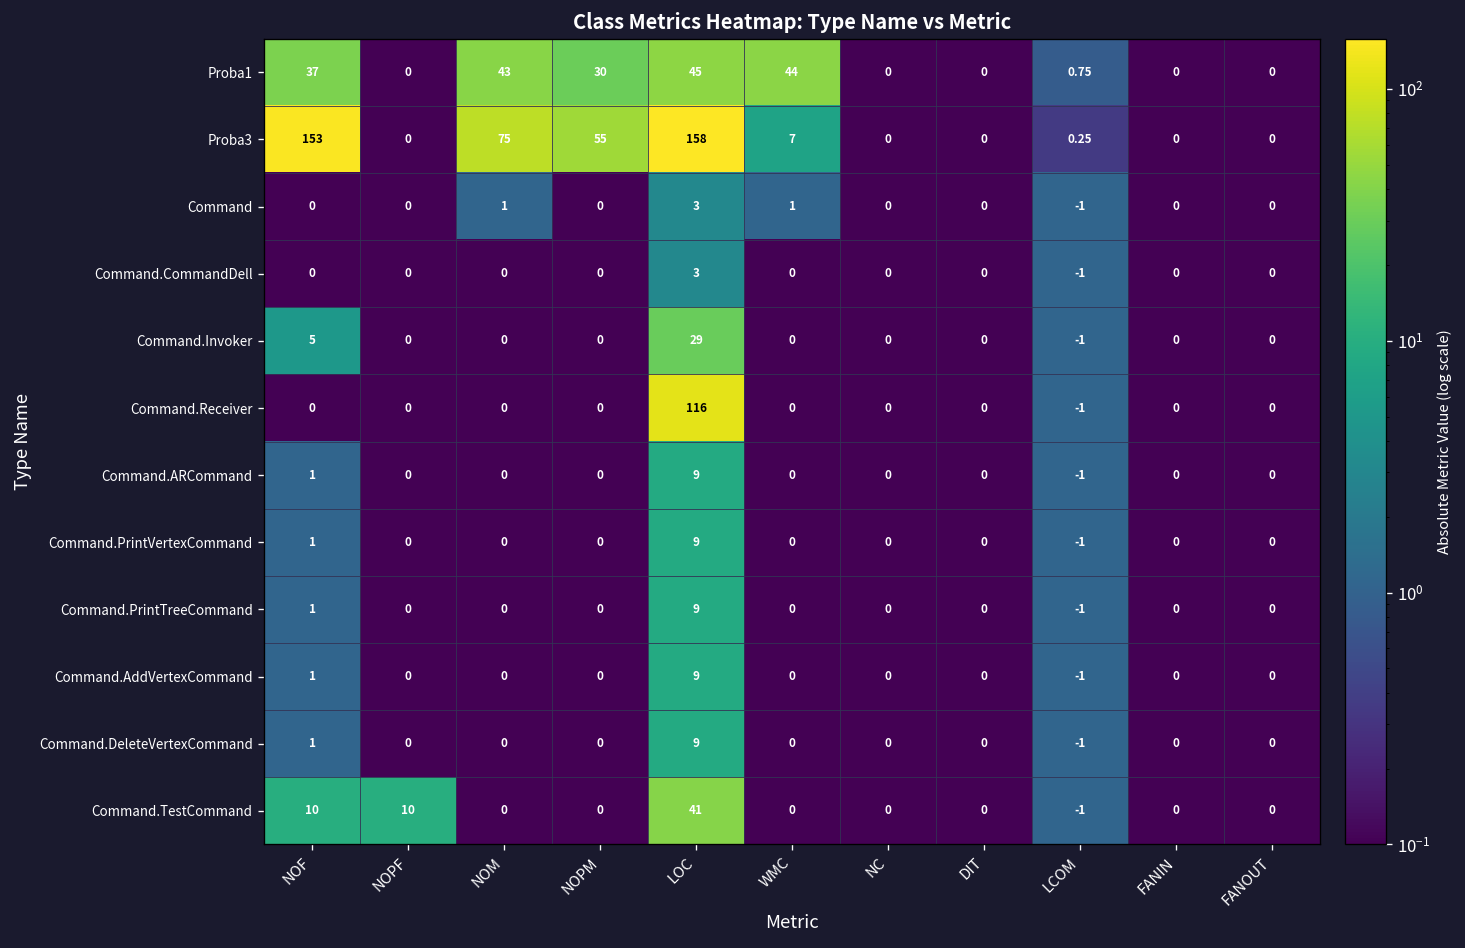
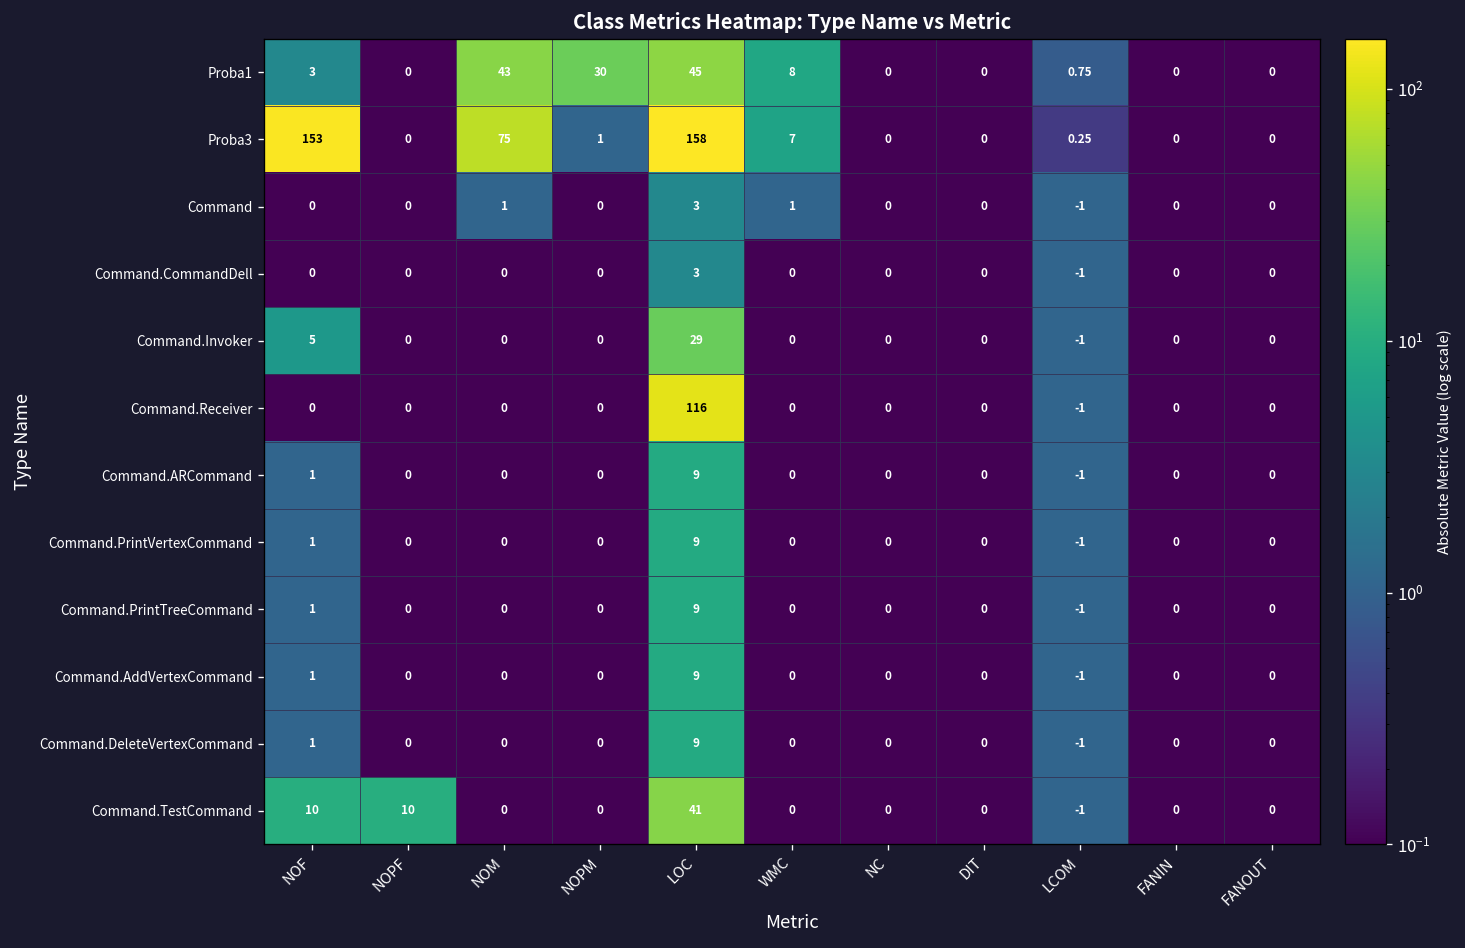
Proba1, NOF: 37 -> 3
Proba1, WMC: 44 -> 8
Proba3, NOPM: 55 -> 1
